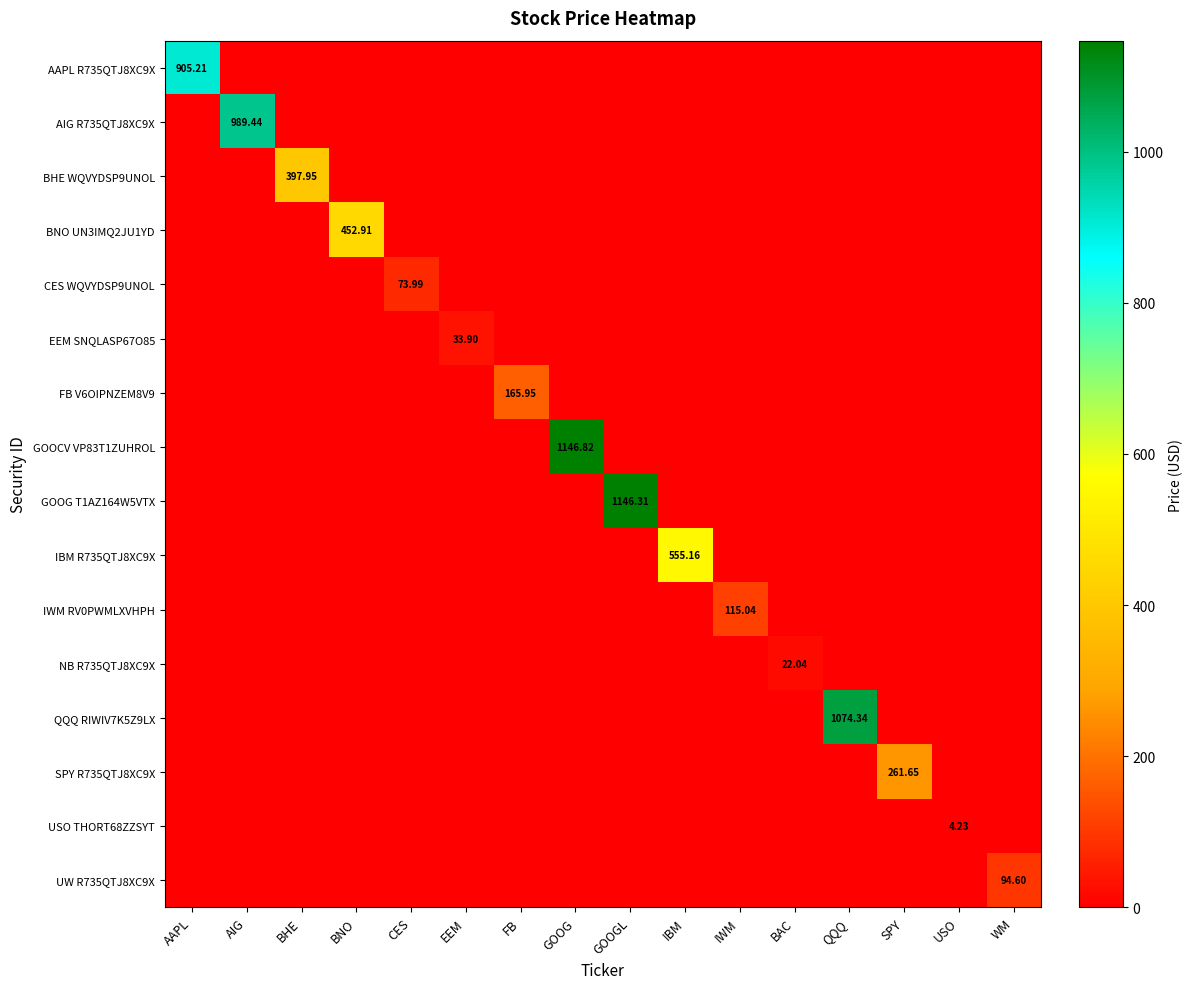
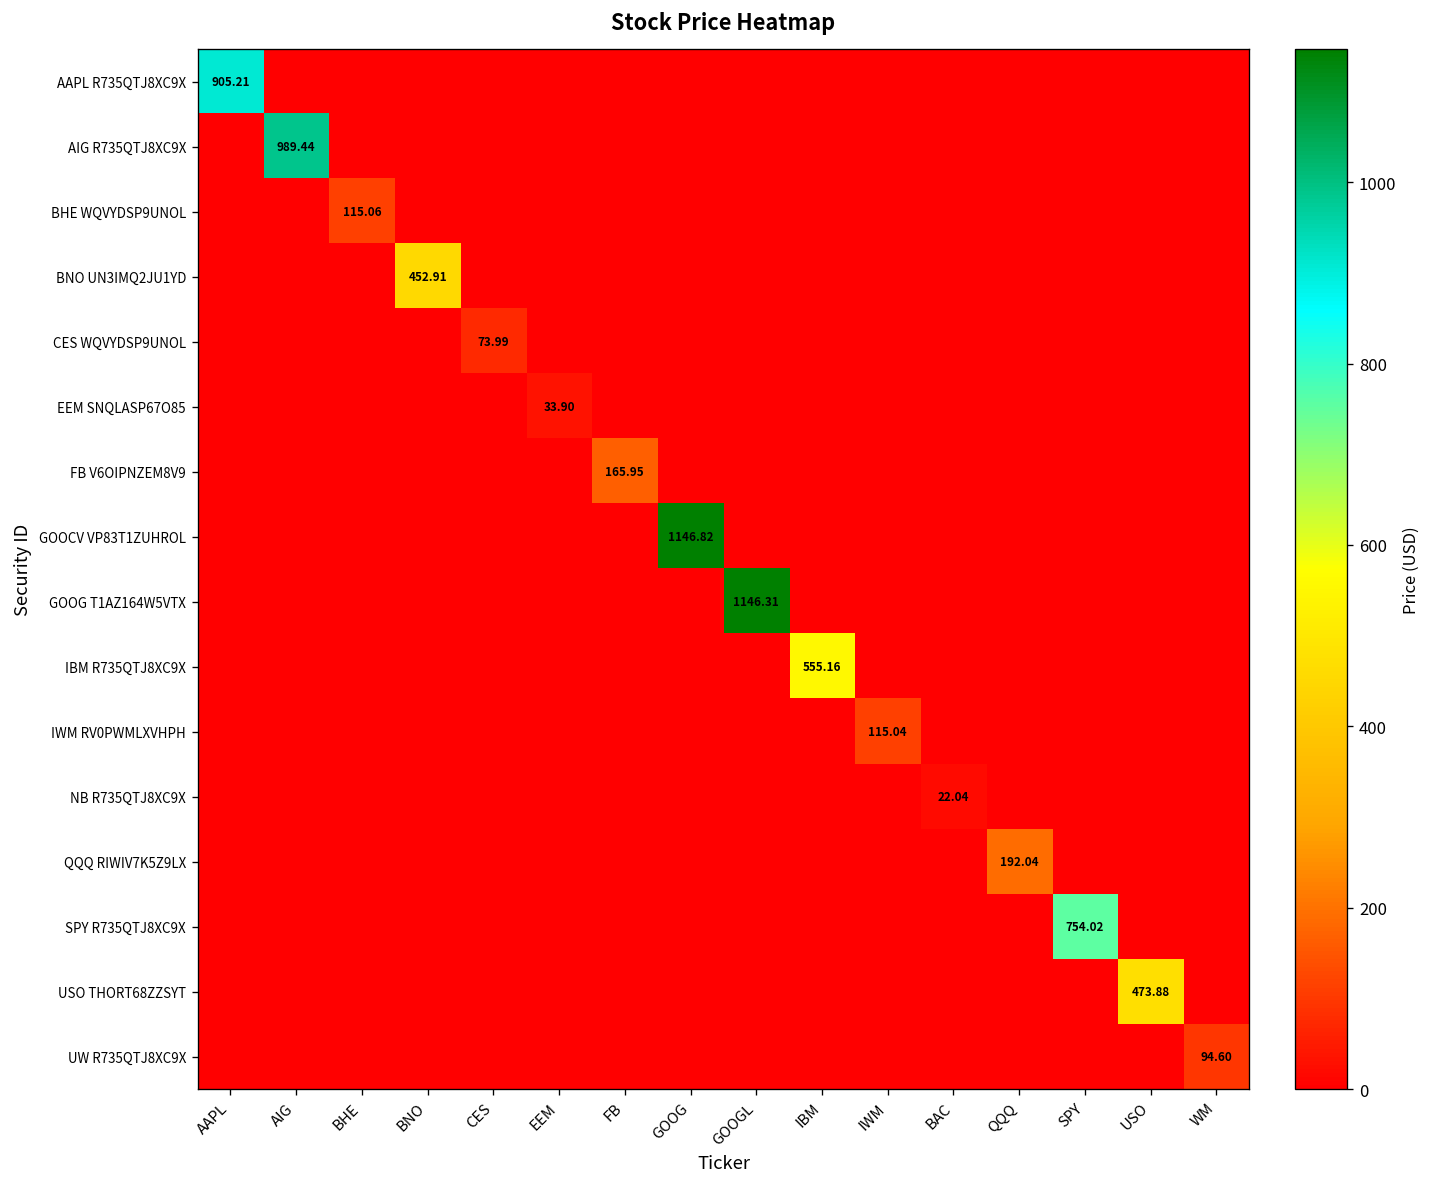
BHE WQVYDSP9UNOL, BHE: 397.95 -> 115.06
QQQ RIWIV7K5Z9LX, QQQ: 1074.34 -> 192.04
SPY R735QTJ8XC9X, SPY: 261.65 -> 754.02
USO THORT68ZZSYT, USO: 4.23 -> 473.88
